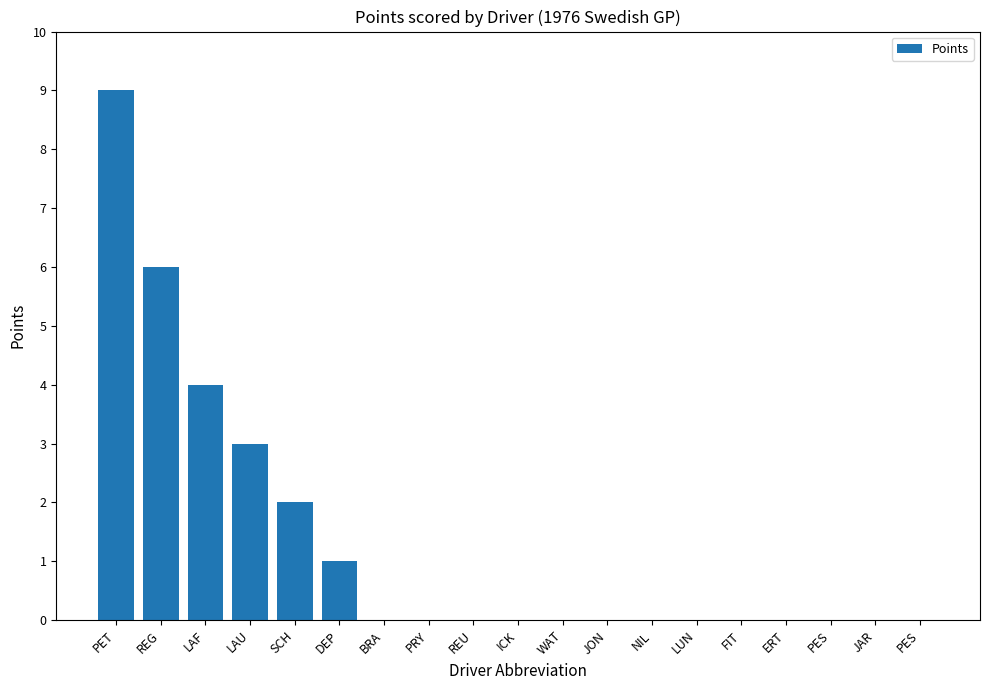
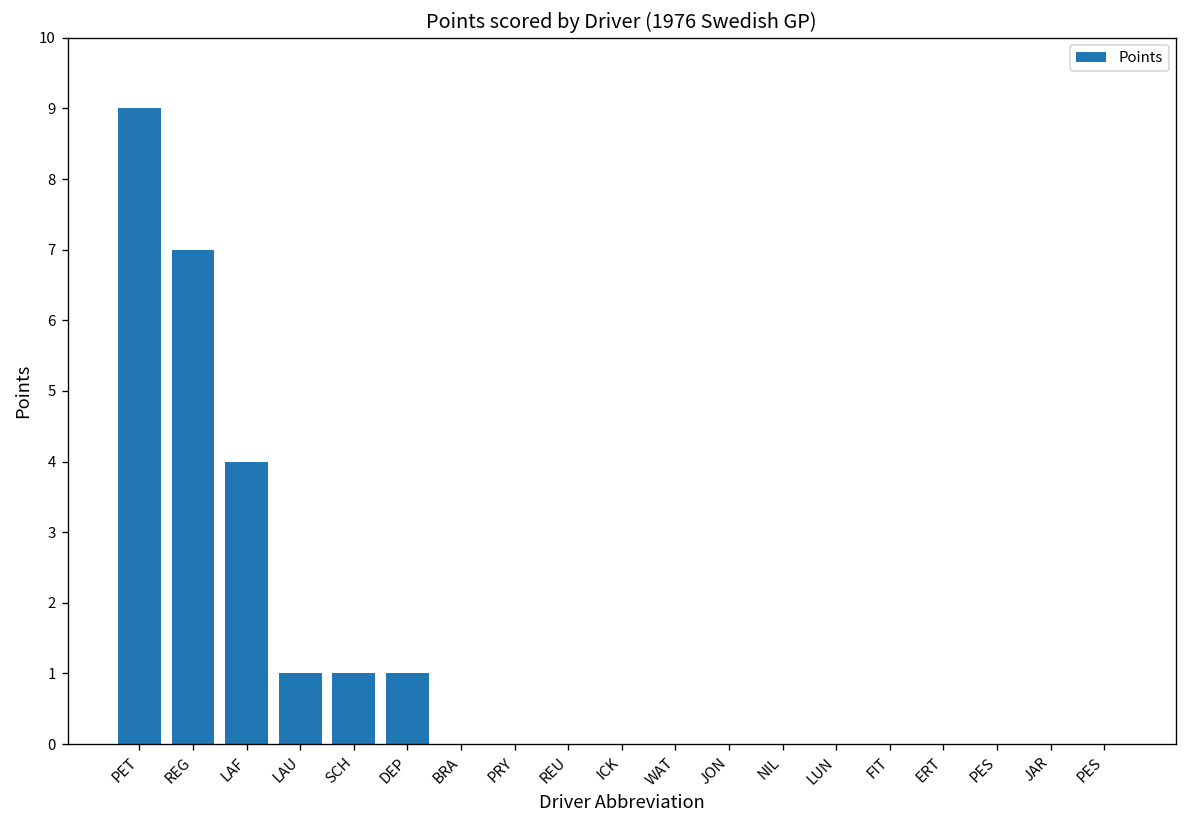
REG: 6 -> 7
LAU: 3 -> 1
SCH: 2 -> 1
